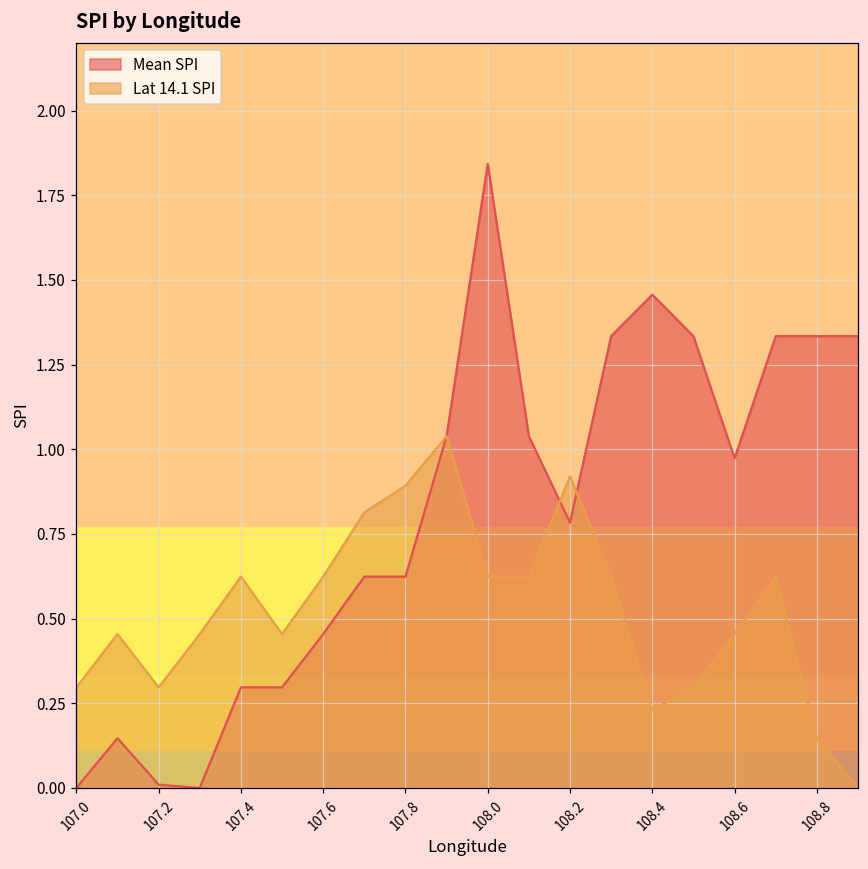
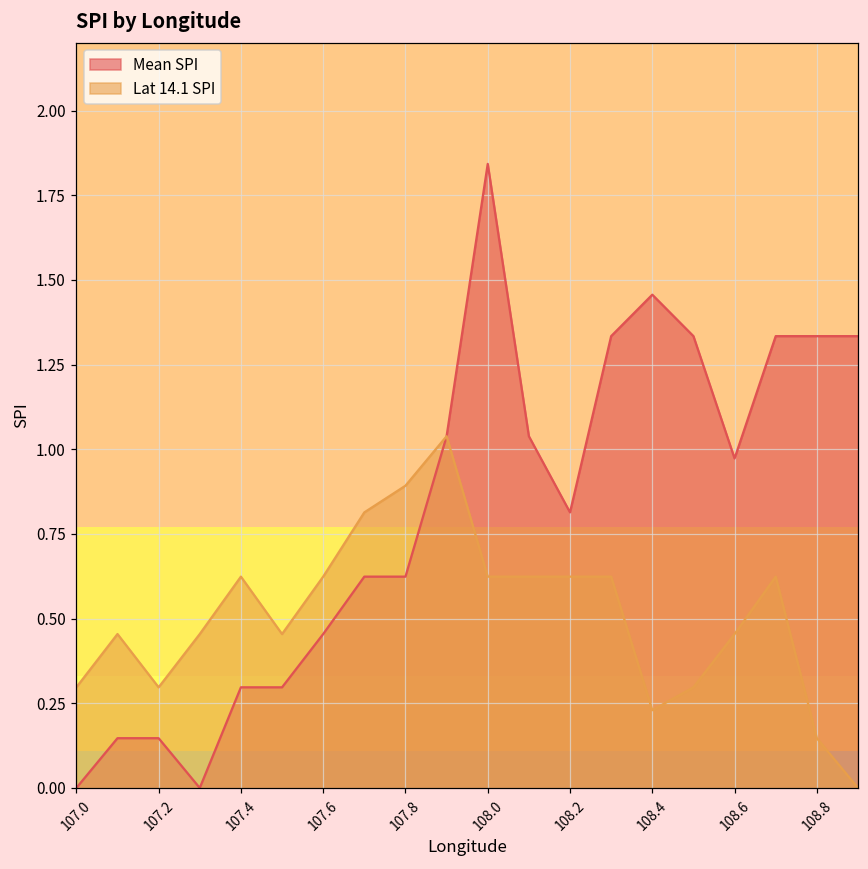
Mean SPI, 107.2: 0.01 -> 0.15
Mean SPI, 108.2: 0.78 -> 0.81
Lat 14.1 SPI, 108.2: 0.92 -> 0.62
